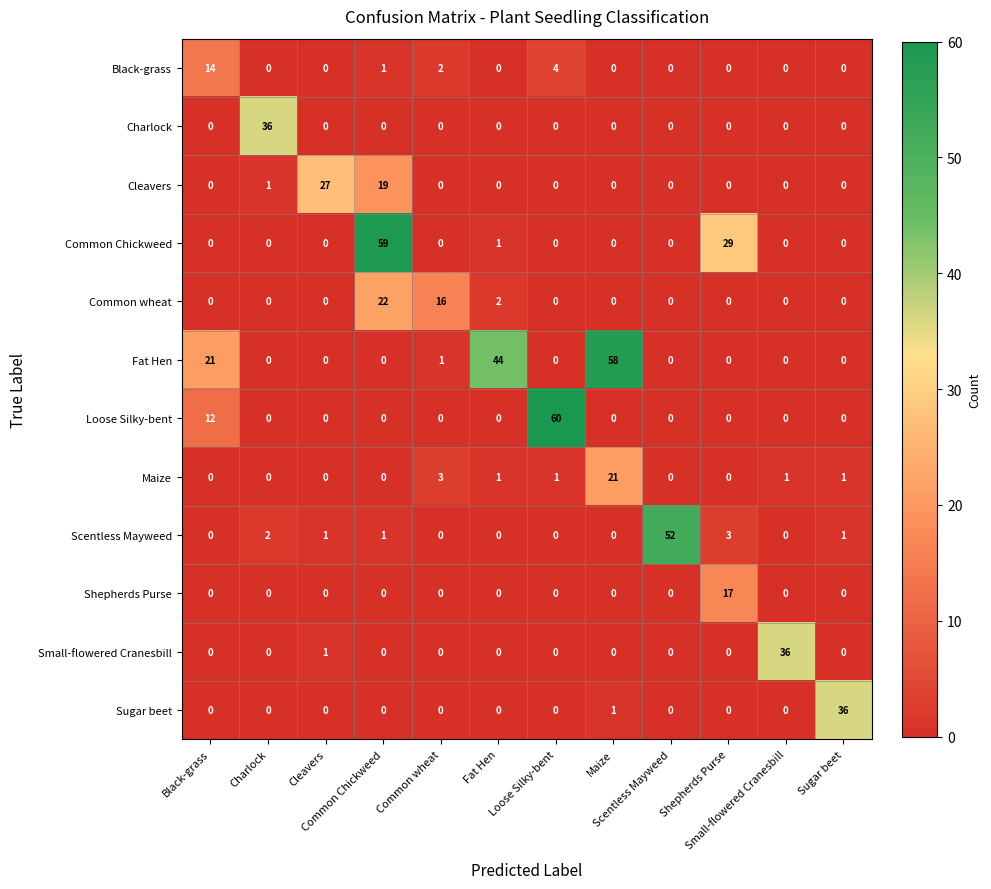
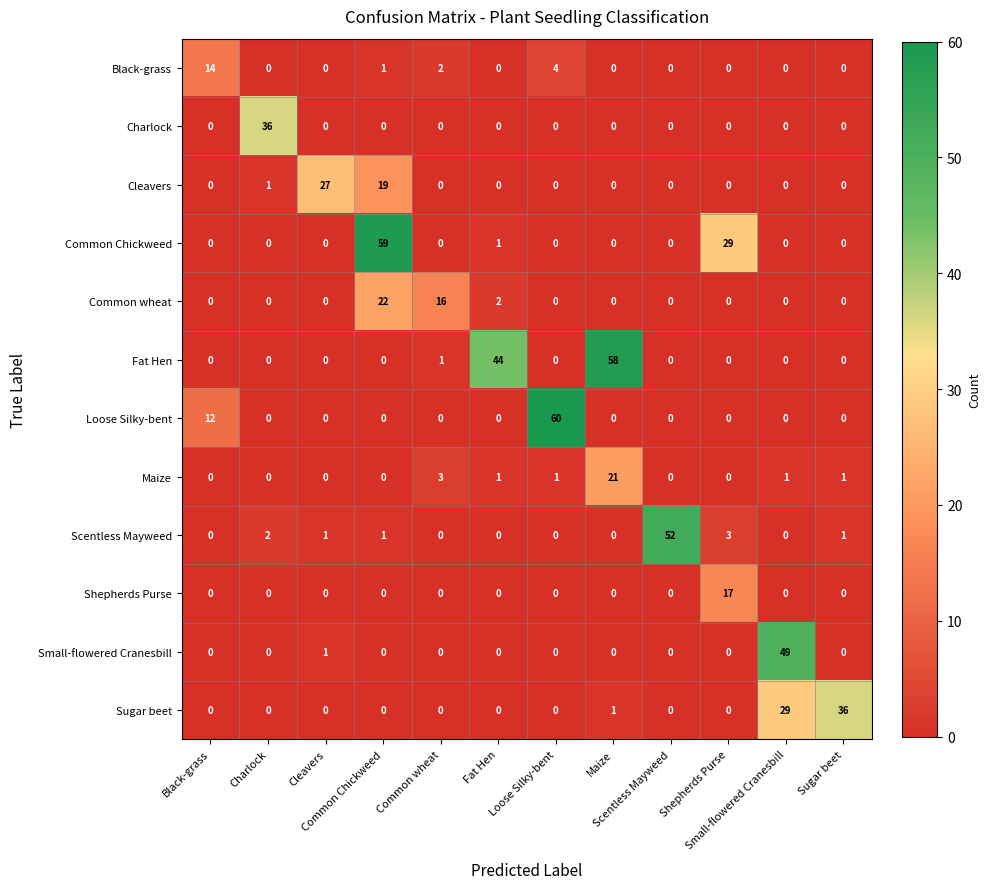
Fat Hen, Black-grass: 21 -> 0
Small-flowered Cranesbill, Small-flowered Cranesbill: 36 -> 49
Sugar beet, Small-flowered Cranesbill: 0 -> 29
